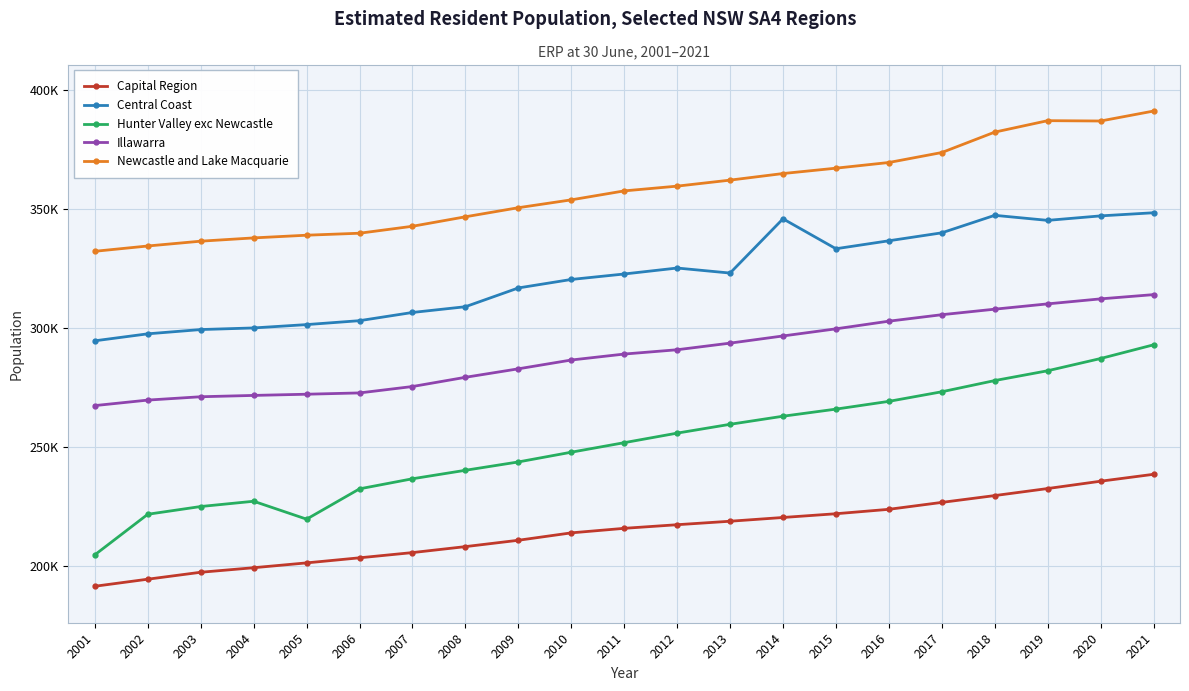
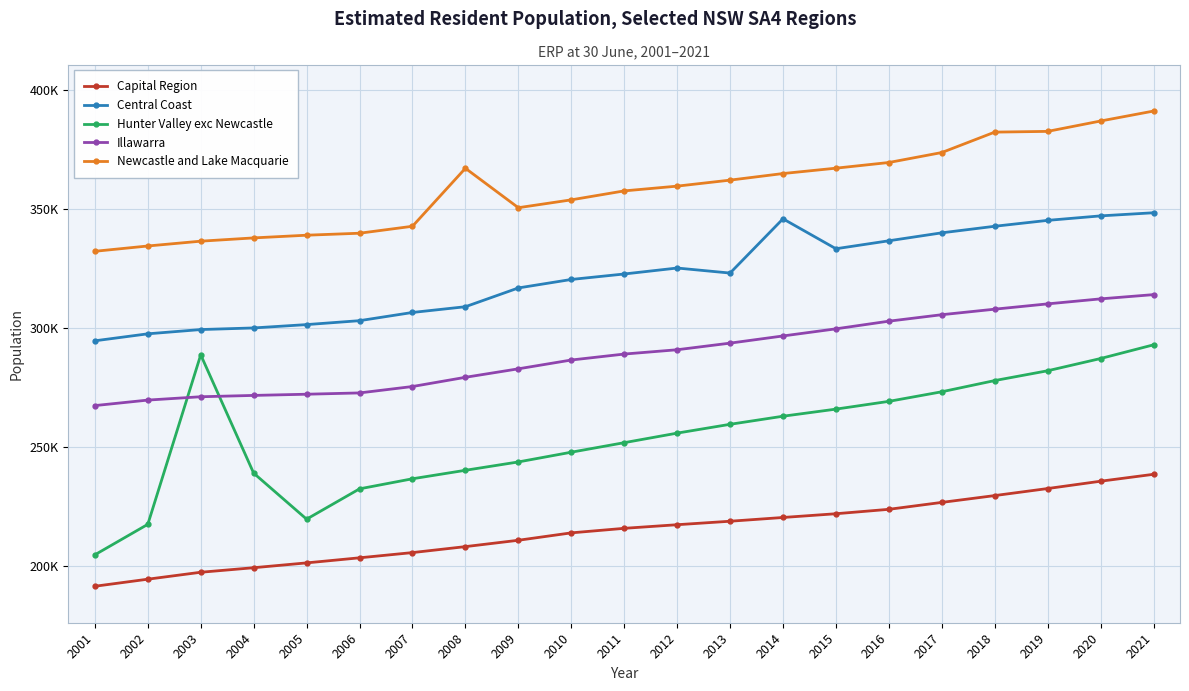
Hunter Valley exc Newcastle, 2002: 222000 -> 218000
Hunter Valley exc Newcastle, 2003: 225000 -> 289000
Hunter Valley exc Newcastle, 2004: 227000 -> 239000
Newcastle and Lake Macquarie, 2008: 347000 -> 367000
Central Coast, 2018: 347000 -> 343000
Newcastle and Lake Macquarie, 2019: 387000 -> 383000
